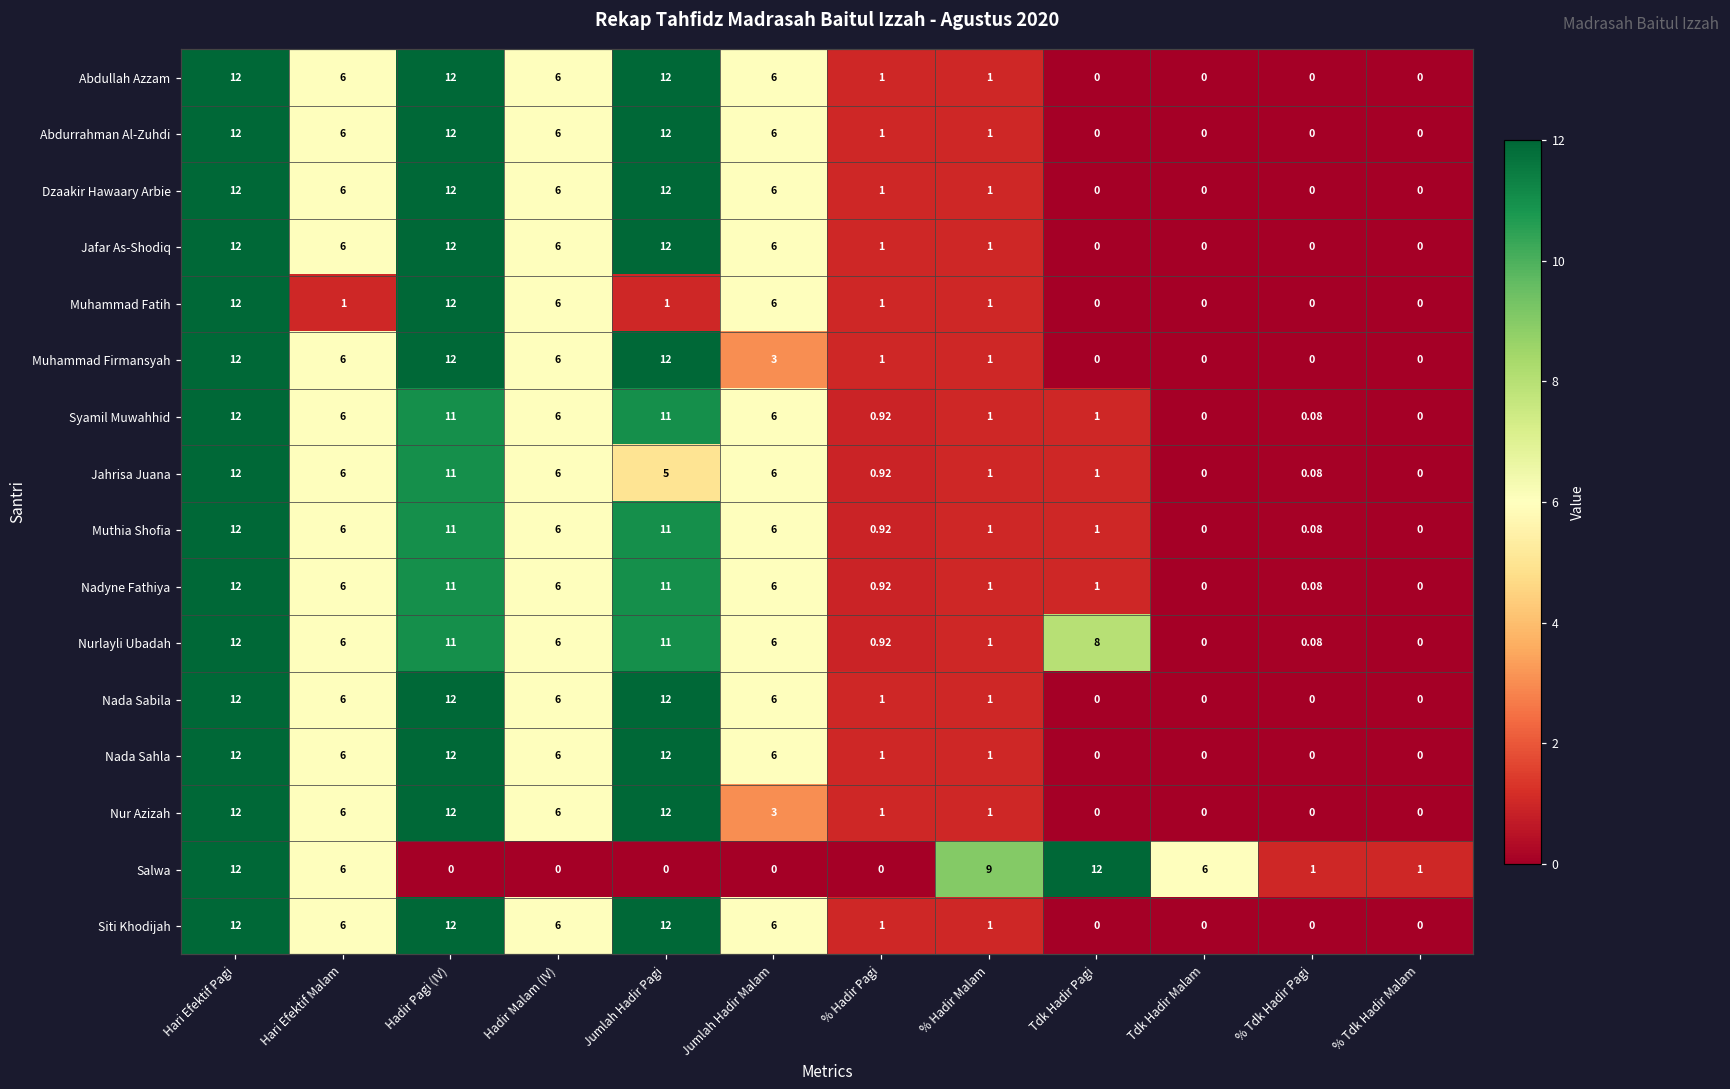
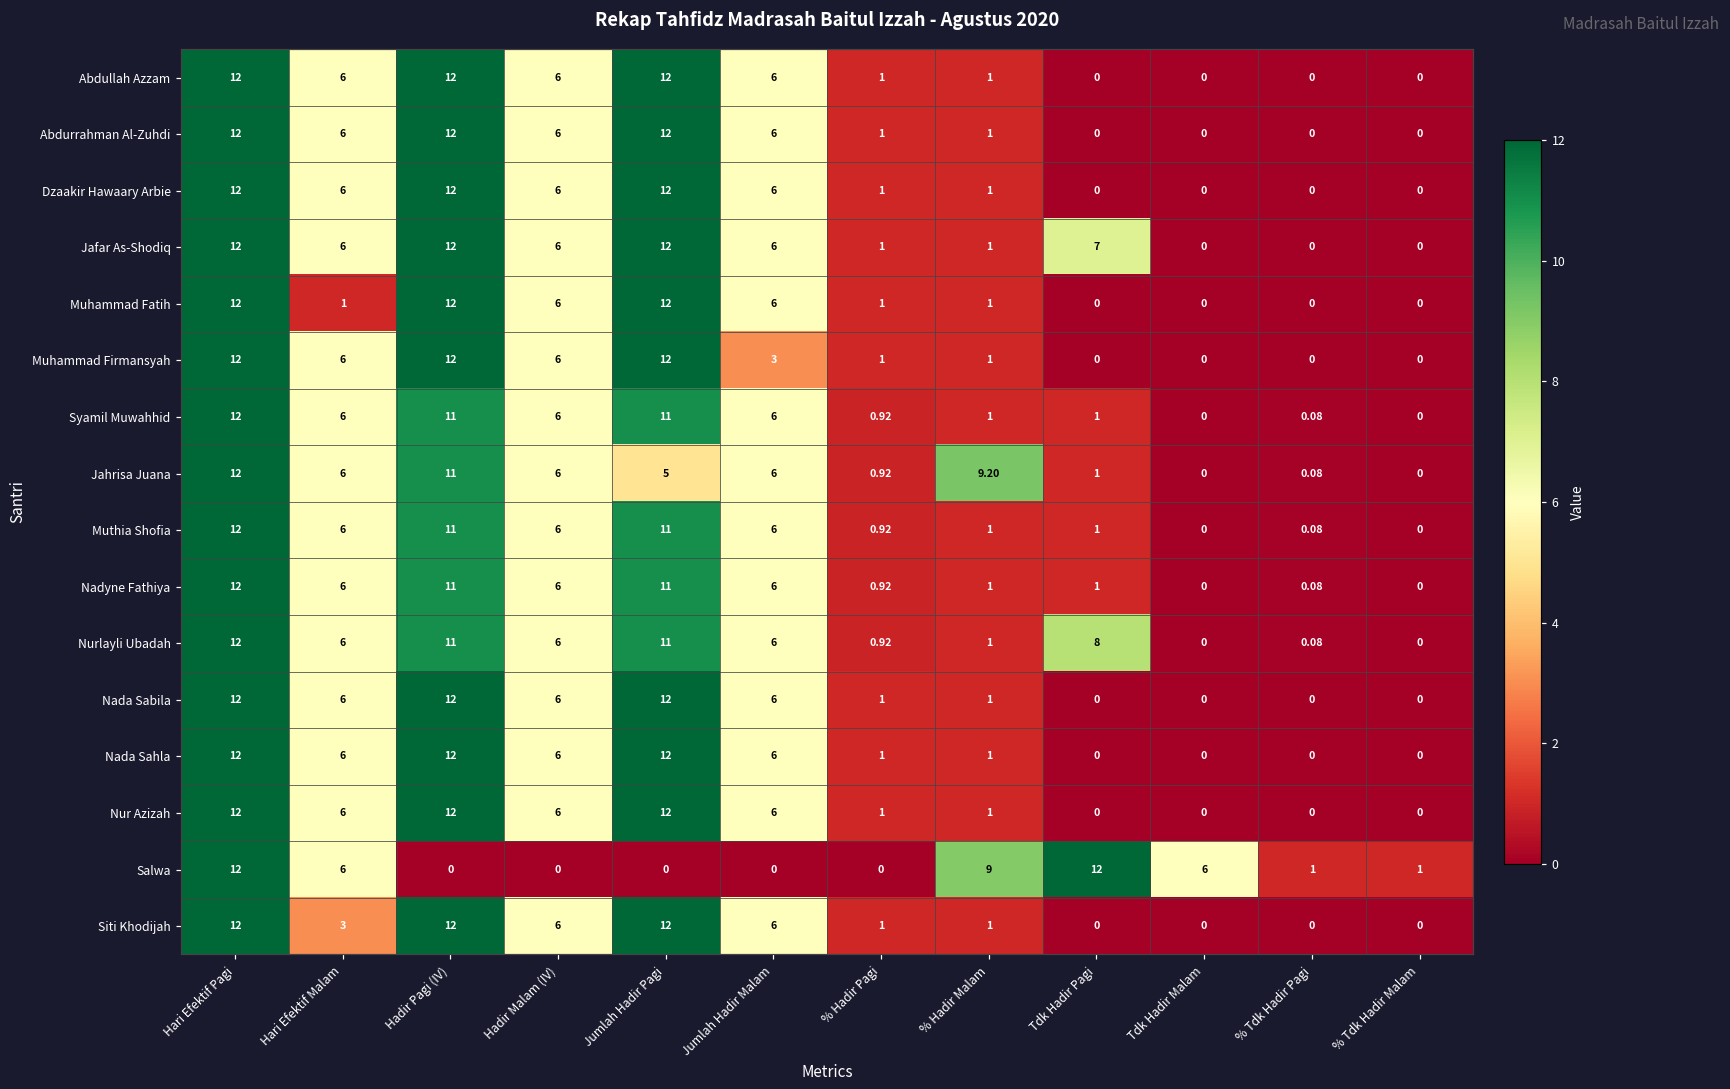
Jafar As-Shodiq, Tdk Hadir Pagi: 0 -> 7
Muhammad Fatih, Jumlah Hadir Pagi: 1 -> 12
Jahrisa Juana, % Hadir Malam: 1 -> 9.20
Nur Azizah, Jumlah Hadir Malam: 3 -> 6
Siti Khodijah, Hari Efektif Malam: 6 -> 3
